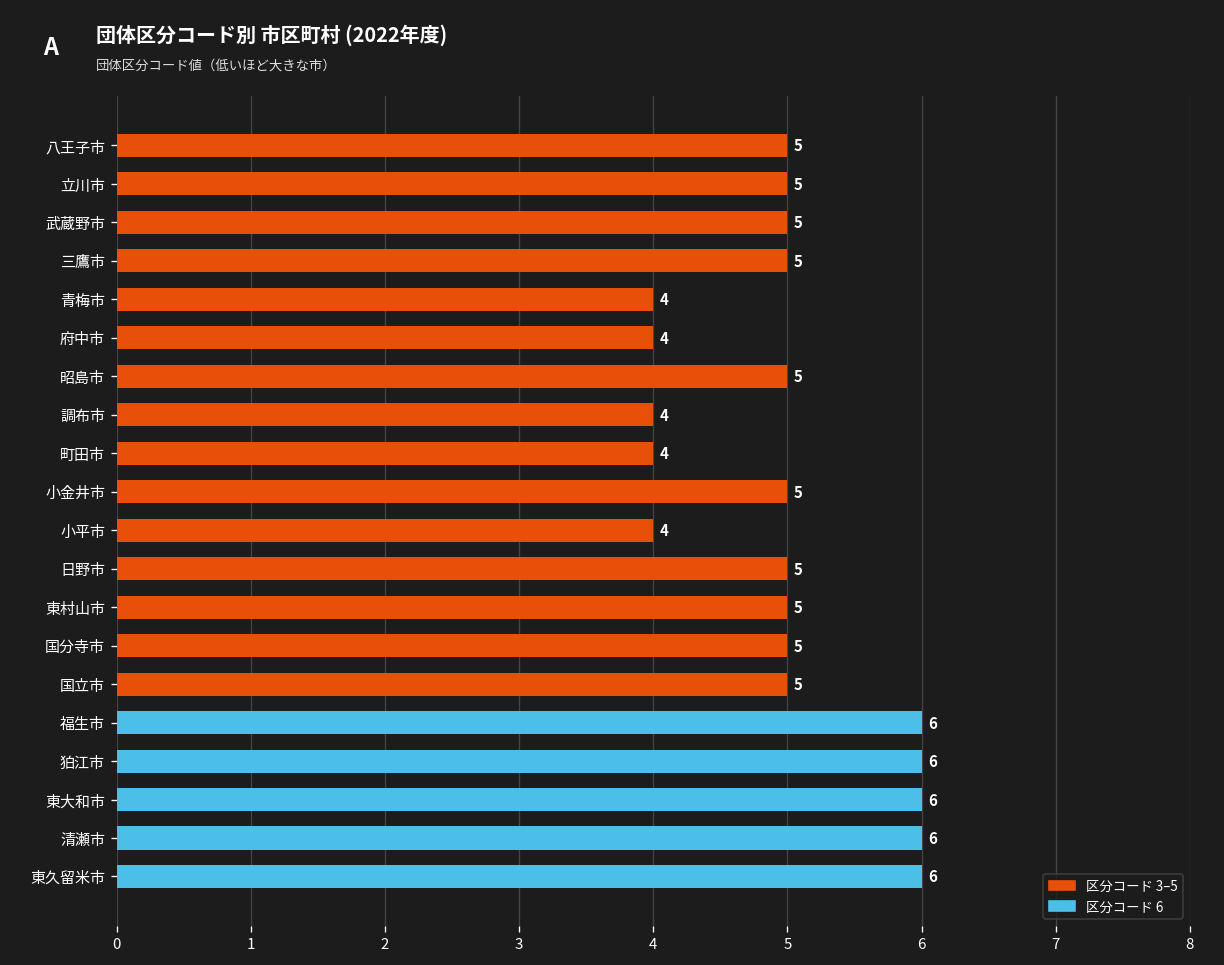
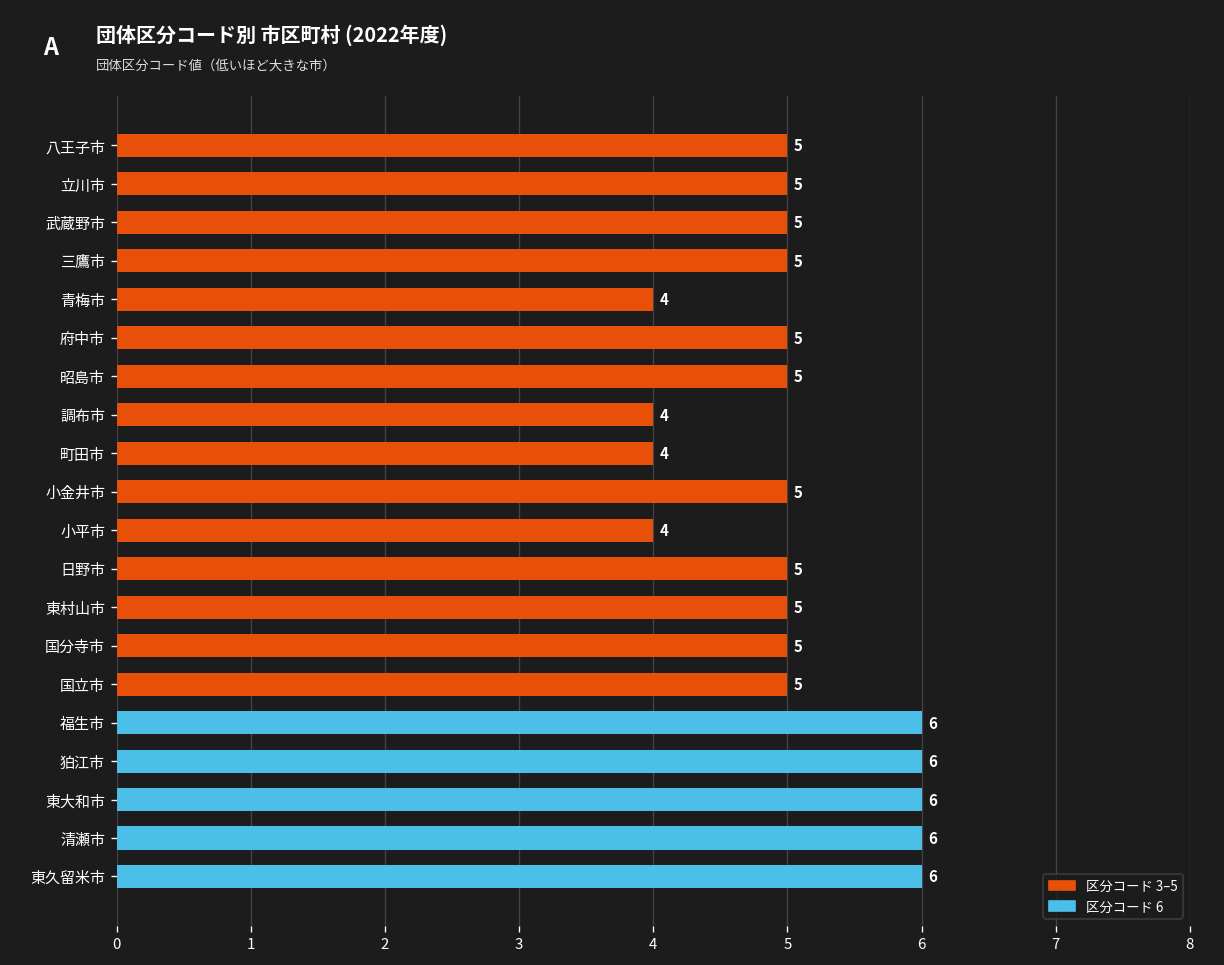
府中市: 4 -> 5
